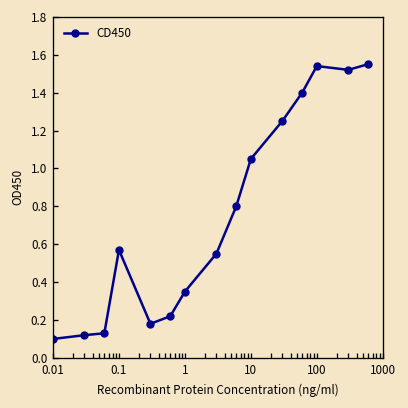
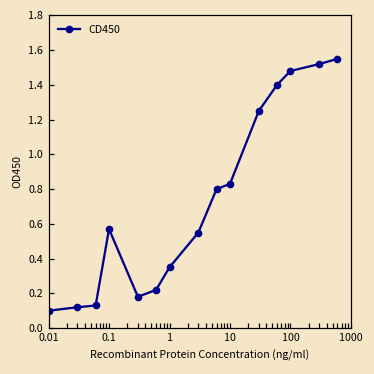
10: 1.05 -> 0.83
100: 1.54 -> 1.48
